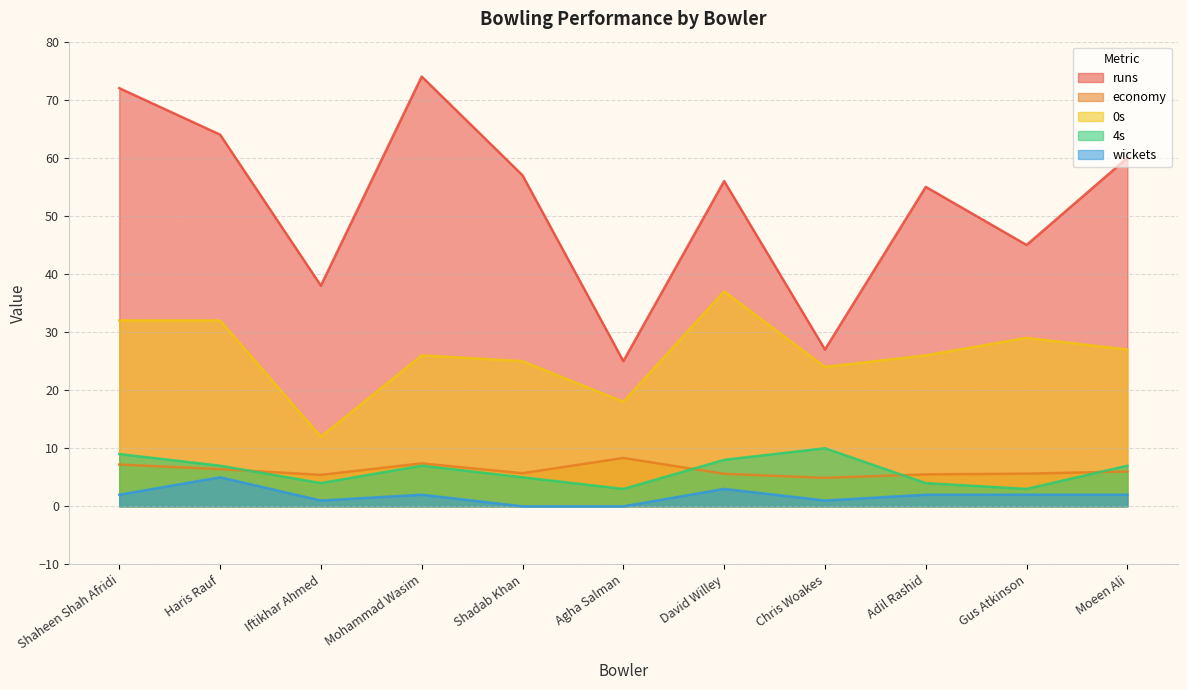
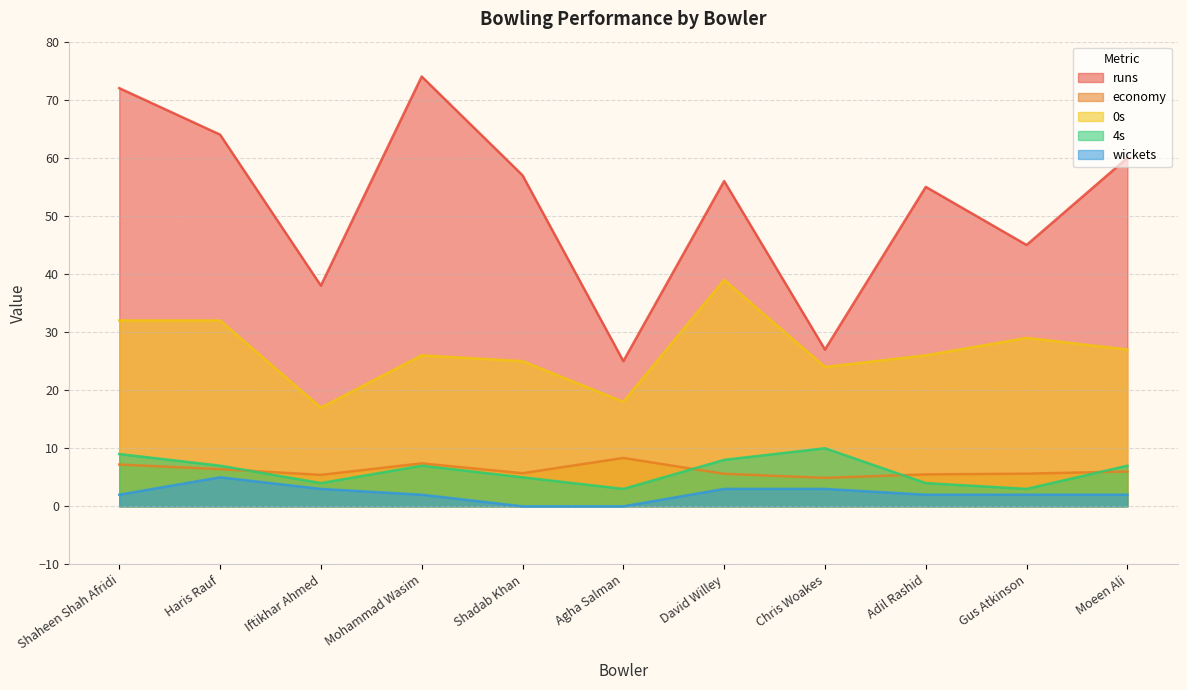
0s, Iftikhar Ahmed: 12 -> 17
wickets, Iftikhar Ahmed: 1 -> 3
0s, David Willey: 37 -> 39
wickets, Chris Woakes: 1 -> 3
